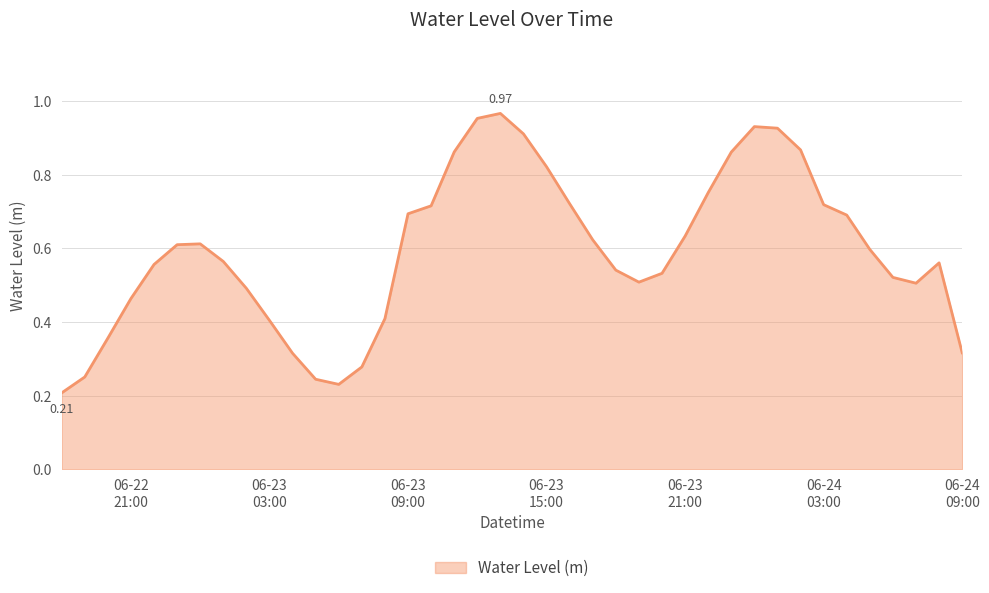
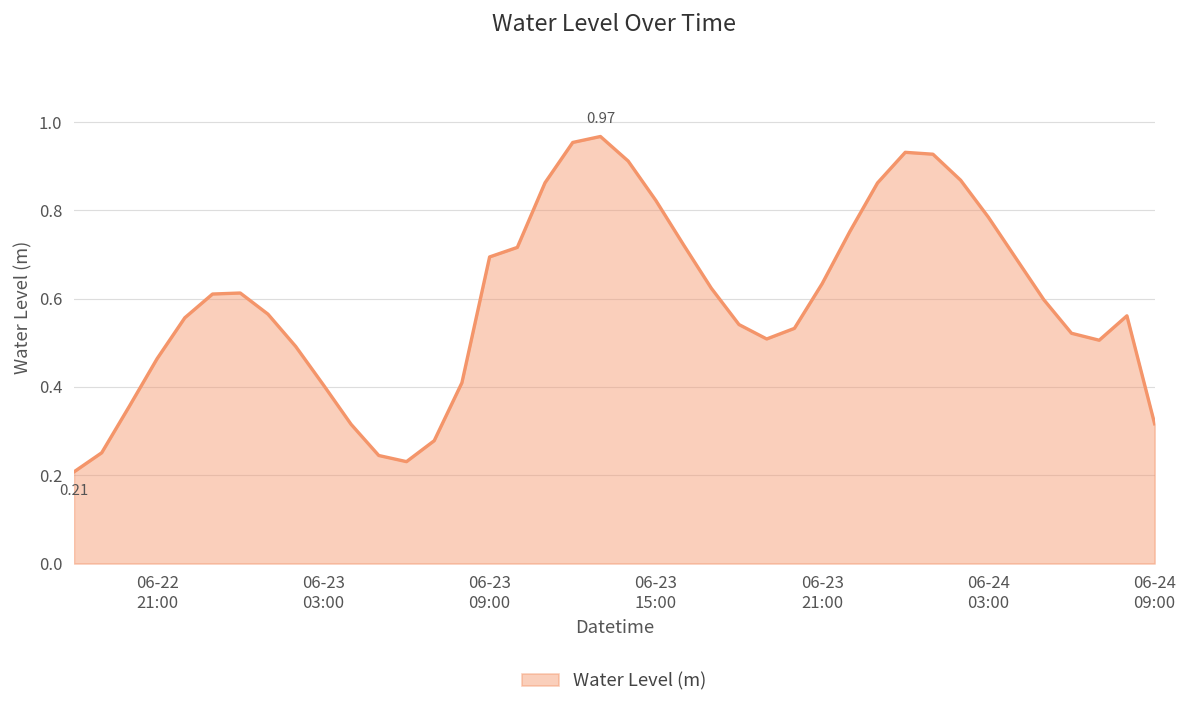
06-24 03:00: 0.72 -> 0.78
